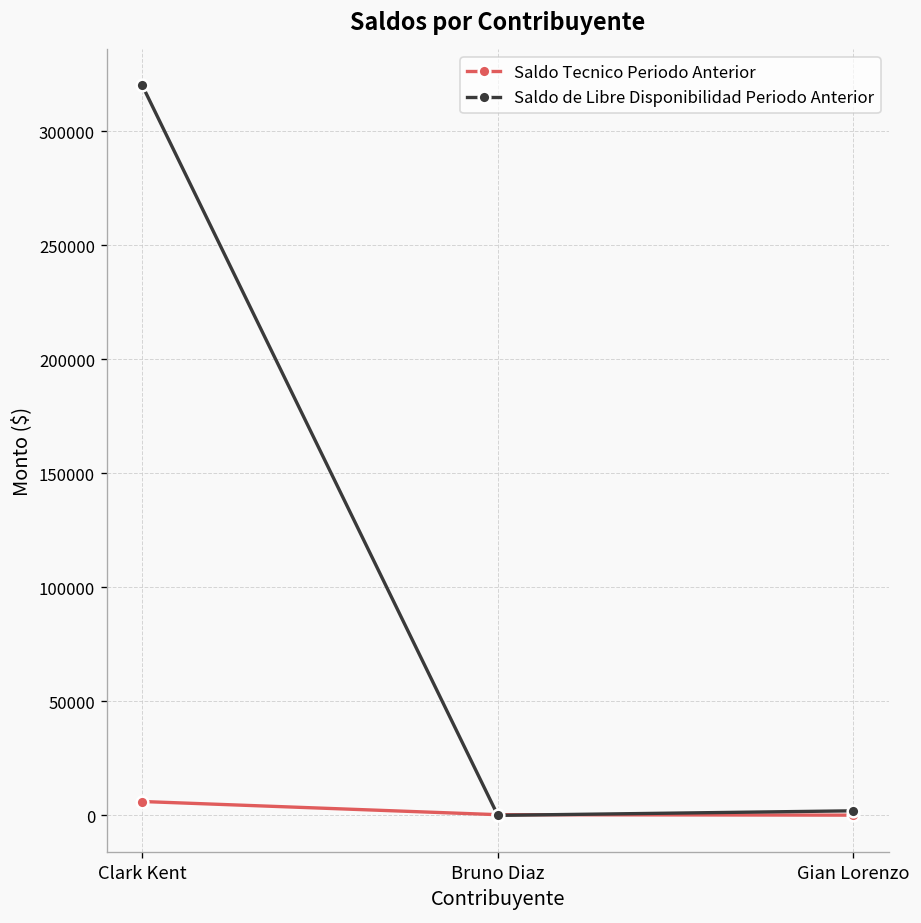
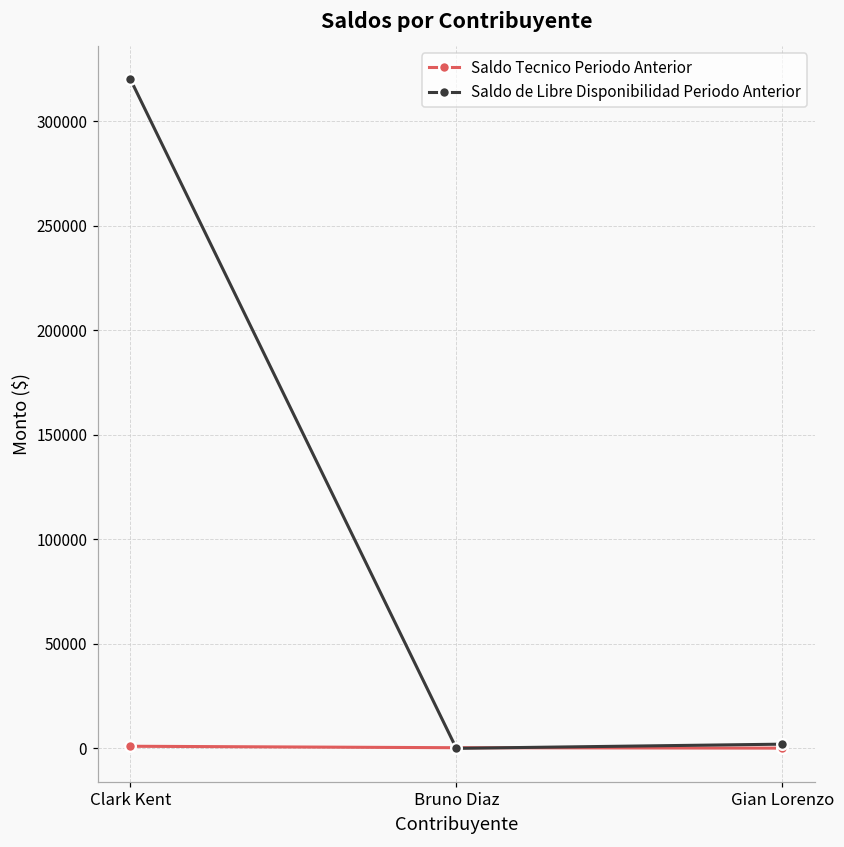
Saldo Tecnico Periodo Anterior, Clark Kent: 6000 -> 1000
